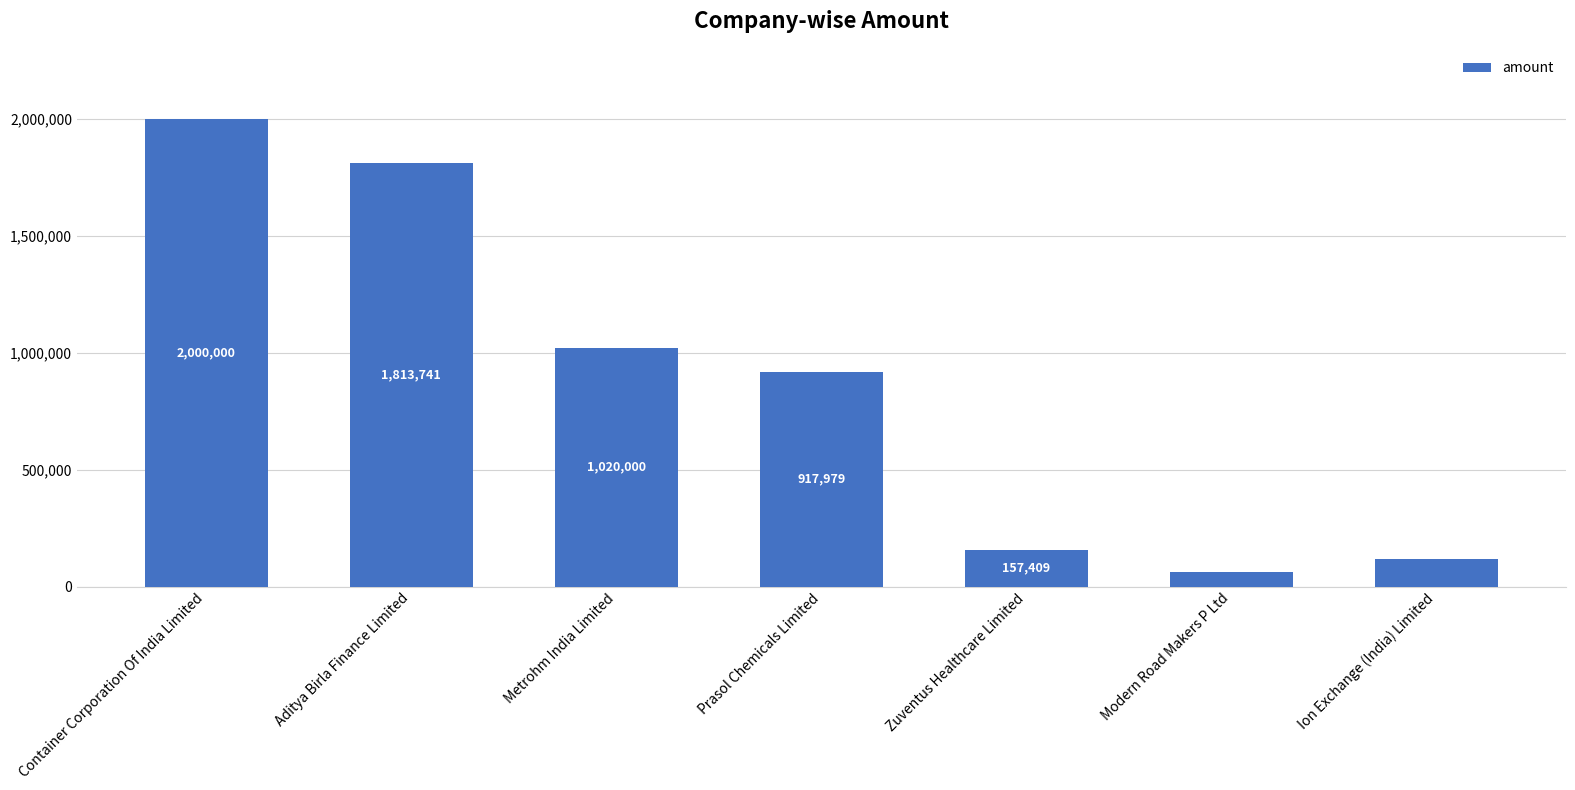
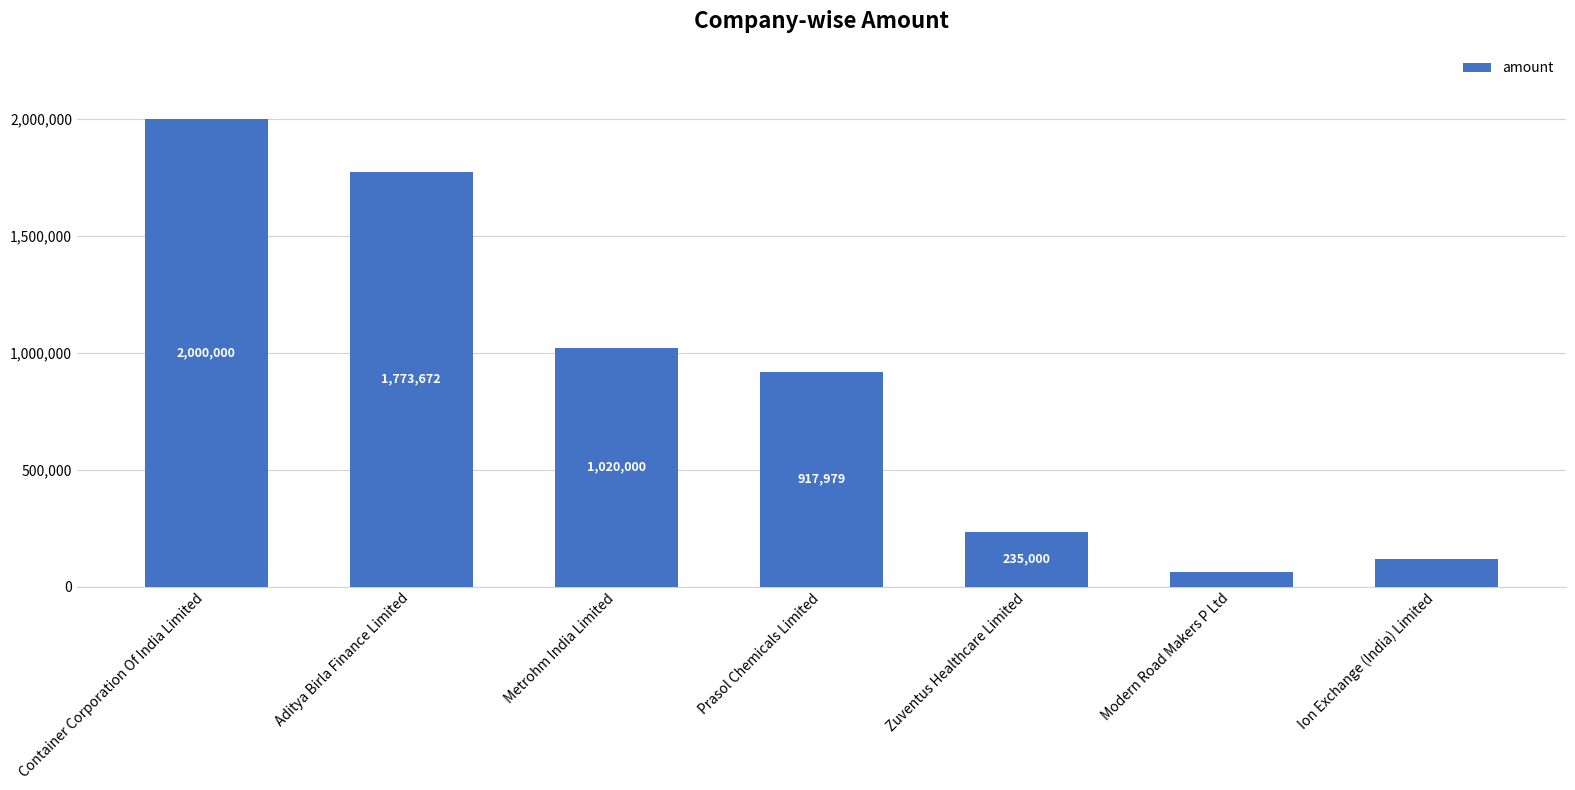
Aditya Birla Finance Limited: 1,813,741 -> 1,773,672
Zuventus Healthcare Limited: 157,409 -> 235,000
